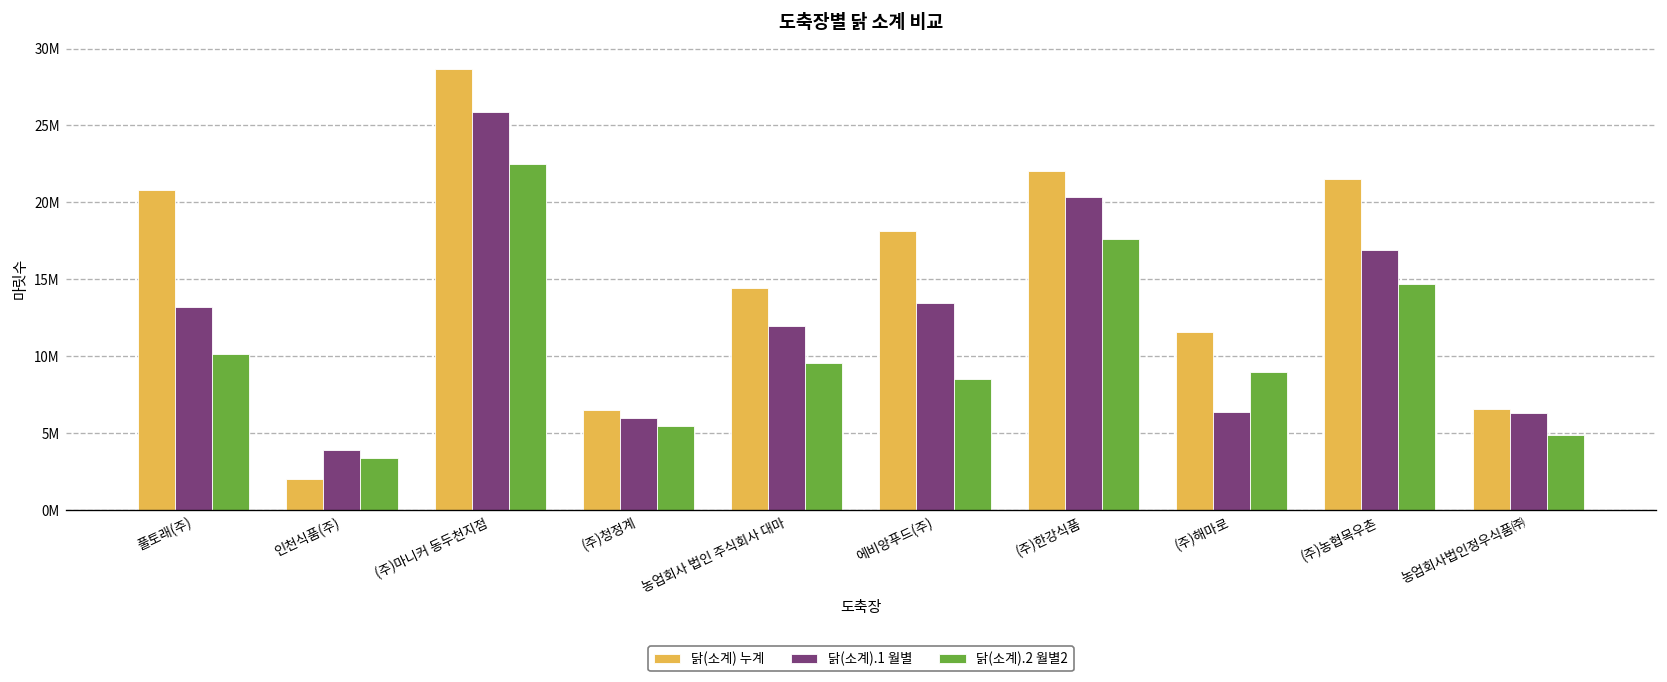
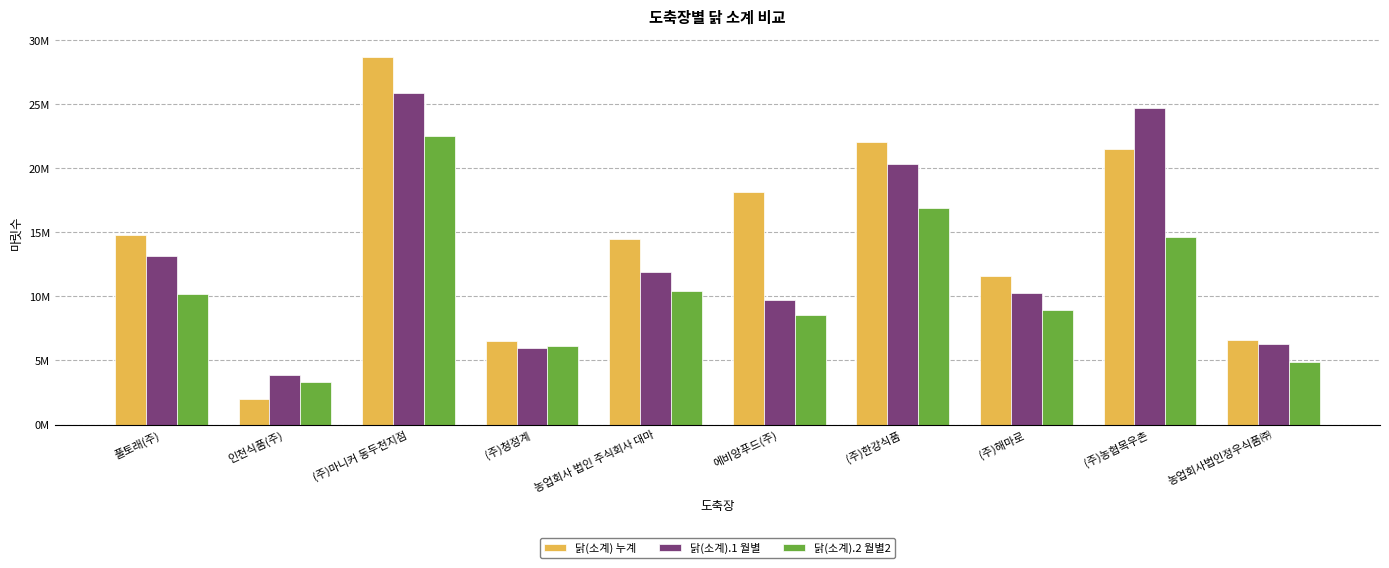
닭(소계) 누계, 풀토래(주): 20800000 -> 14800000
닭(소계).2 월별2, (주)청정계: 5400000 -> 6200000
닭(소계).2 월별2, 농업회사 법인 주식회사 대마: 9600000 -> 10400000
닭(소계).1 월별, 에비앙푸드(주): 13500000 -> 9700000
닭(소계).2 월별2, (주)한강식품: 17600000 -> 16900000
닭(소계).1 월별, (주)해마로: 6400000 -> 10300000
닭(소계).1 월별, (주)농협목우촌: 16900000 -> 24700000
